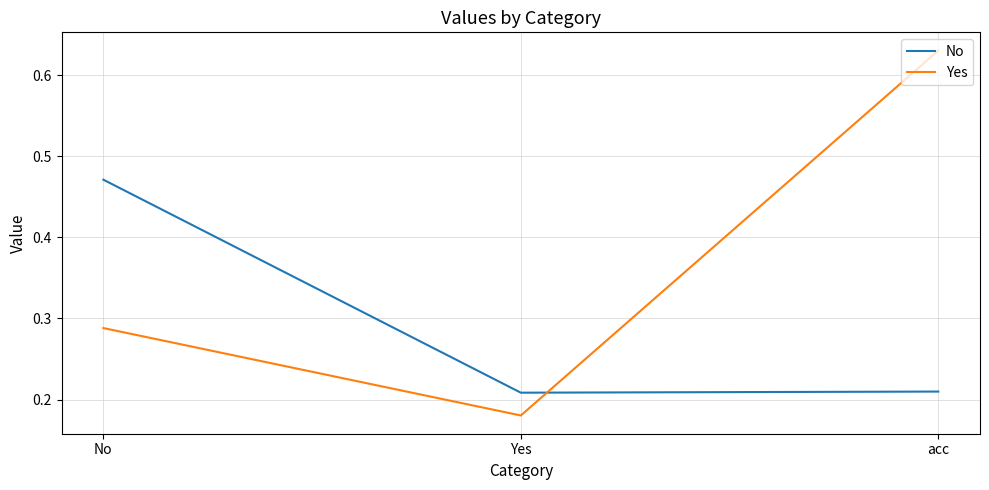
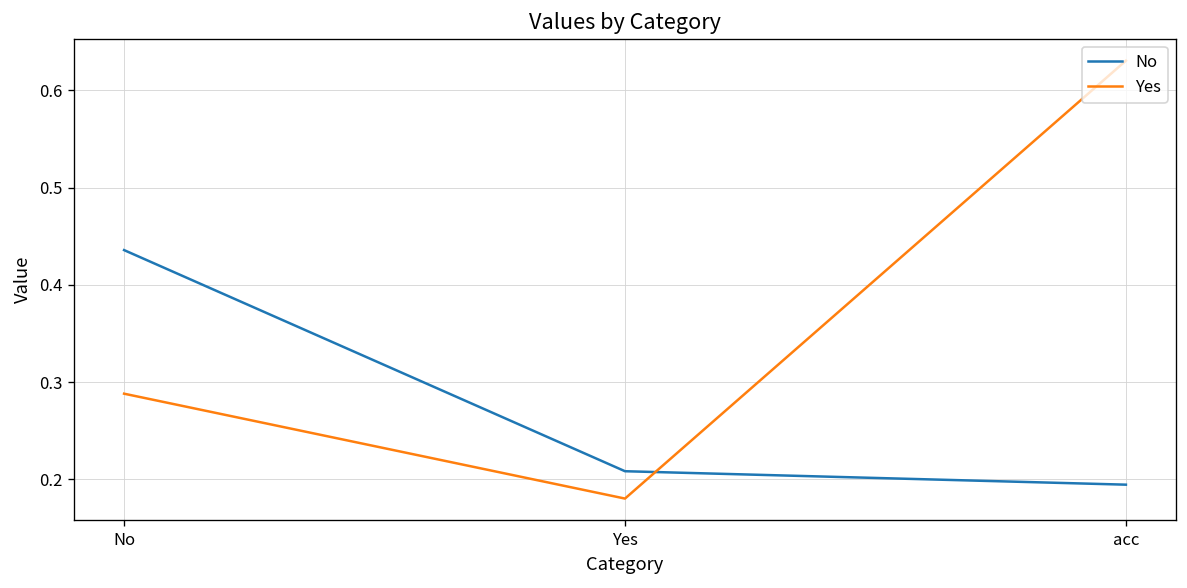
No, No: 0.47 -> 0.44
No, acc: 0.21 -> 0.19
